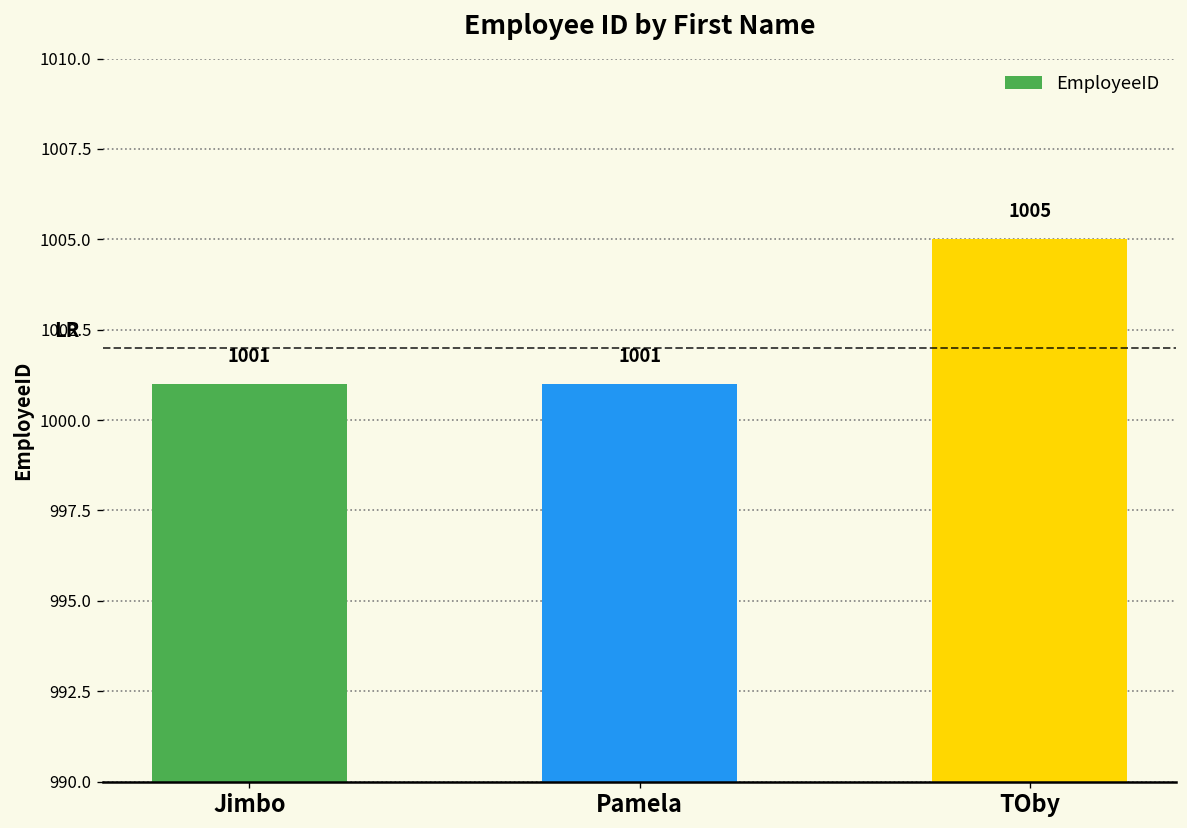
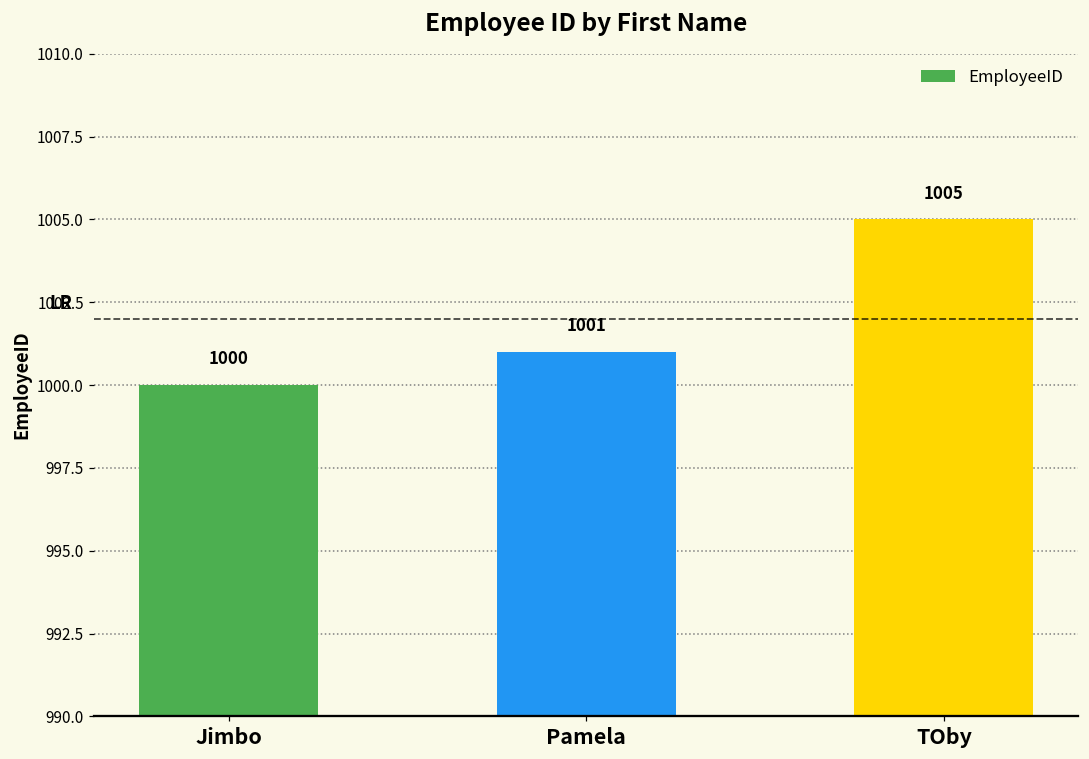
Jimbo: 1001 -> 1000
